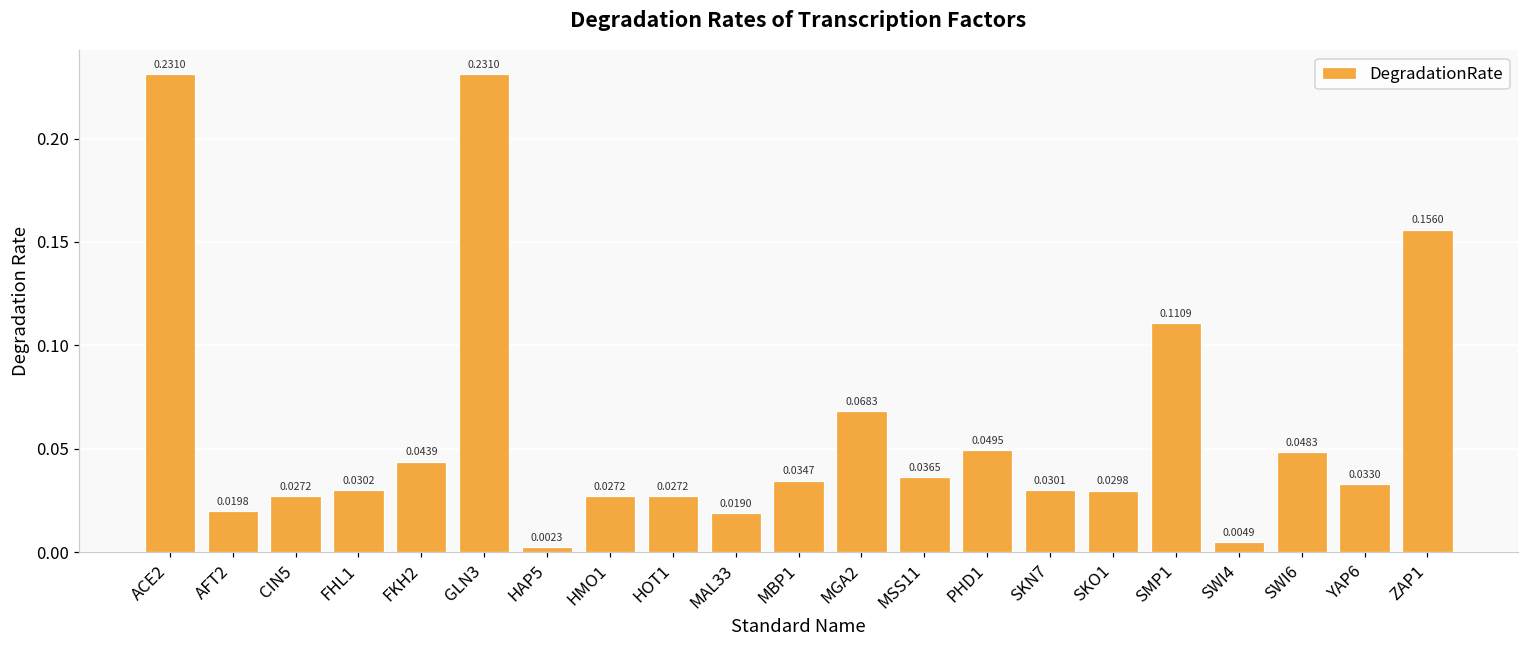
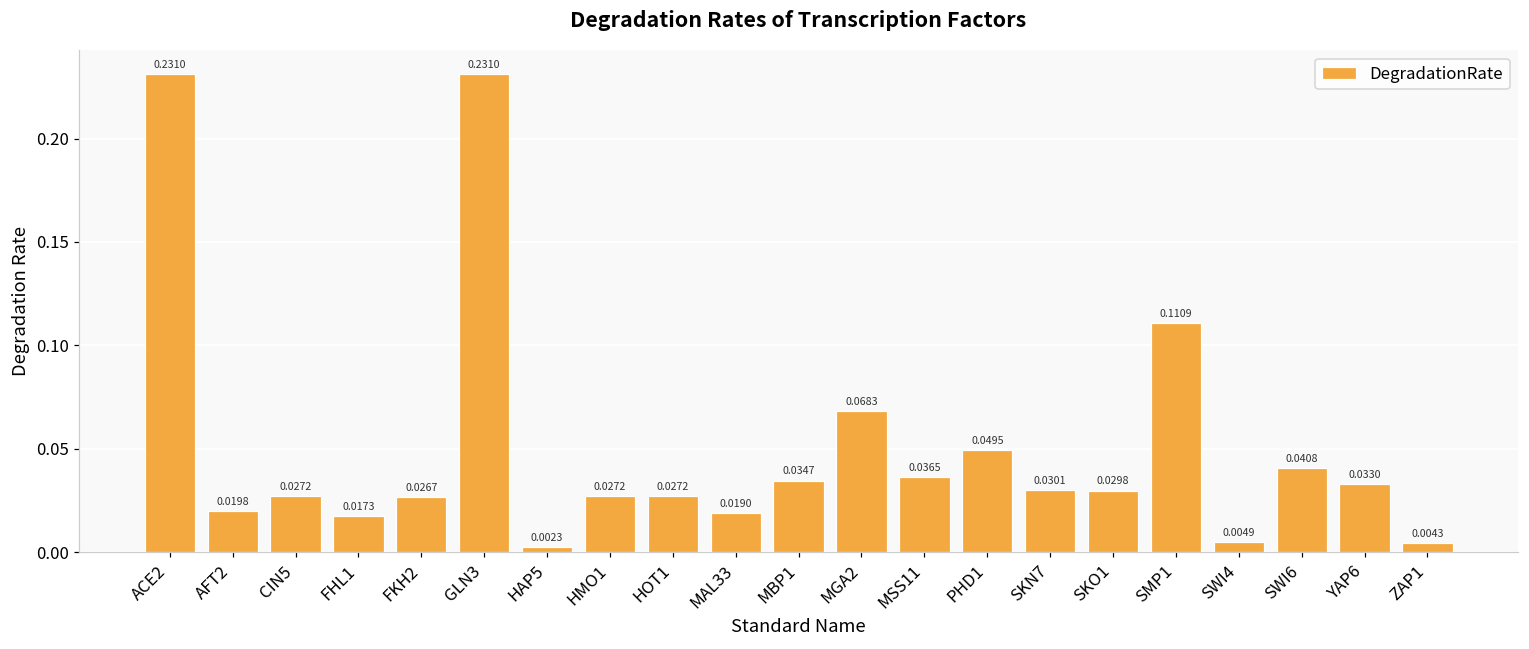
FHL1: 0.0302 -> 0.0173
FKH2: 0.0439 -> 0.0267
SWI6: 0.0483 -> 0.0408
ZAP1: 0.1560 -> 0.0043
